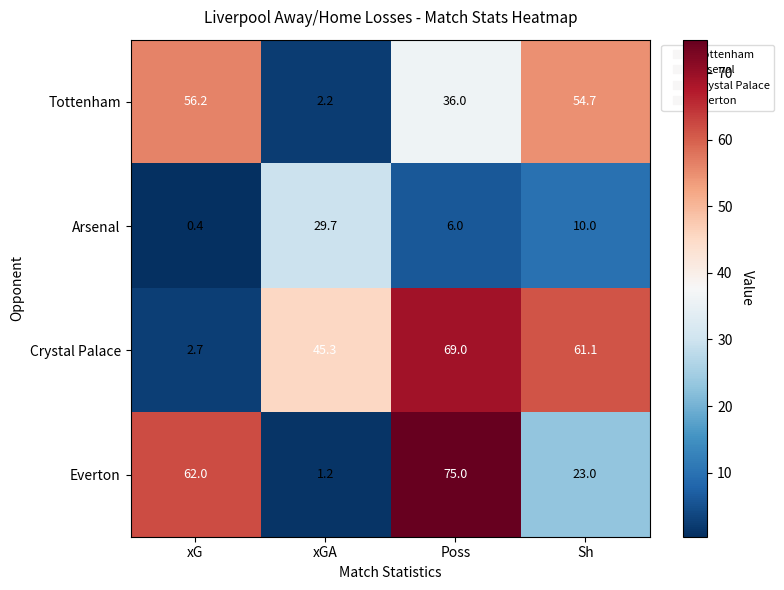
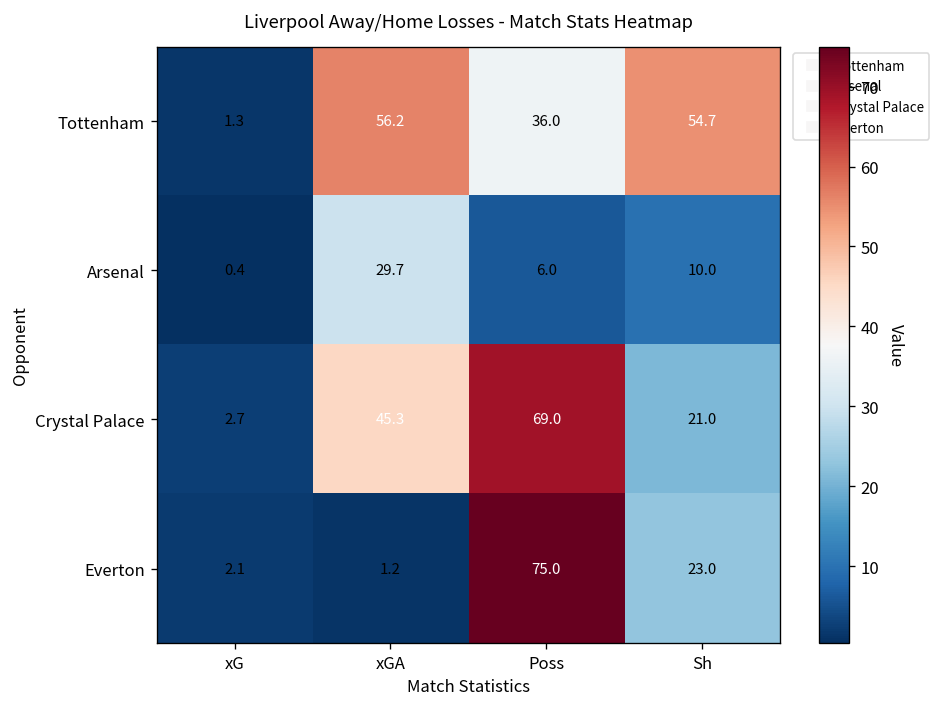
Tottenham, xG: 56.2 -> 1.3
Tottenham, xGA: 2.2 -> 56.2
Crystal Palace, Sh: 61.1 -> 21.0
Everton, xG: 62.0 -> 2.1
